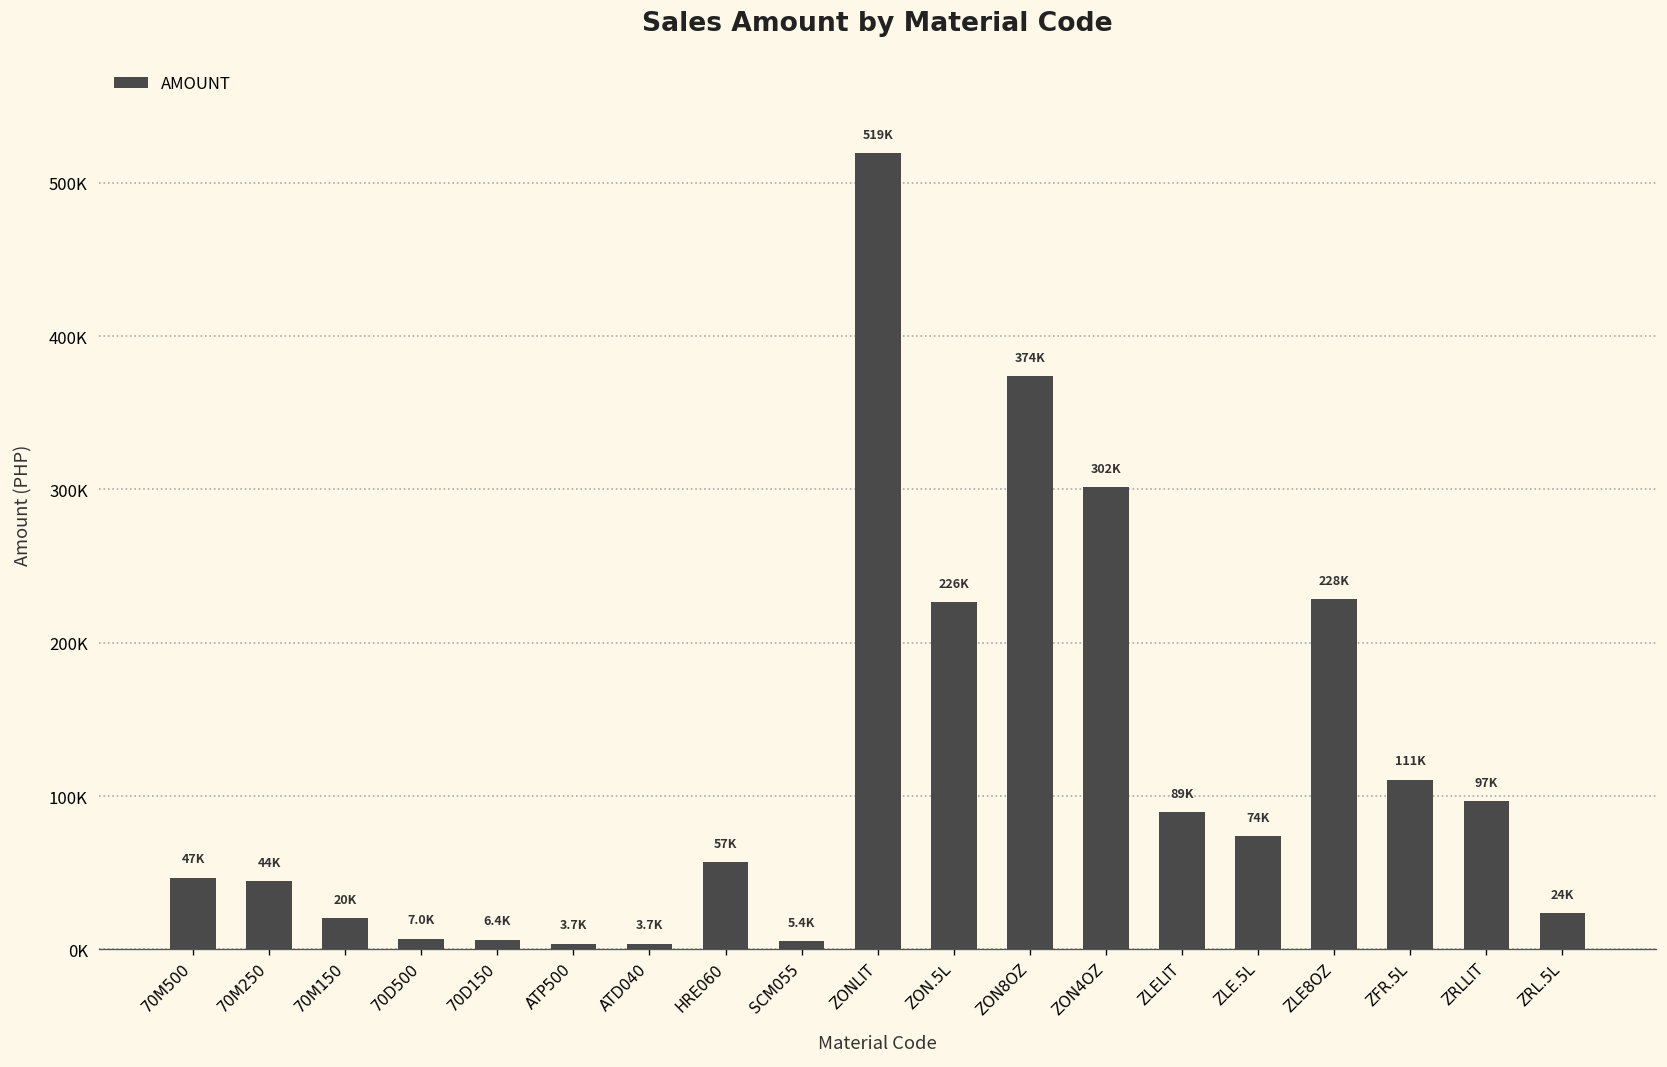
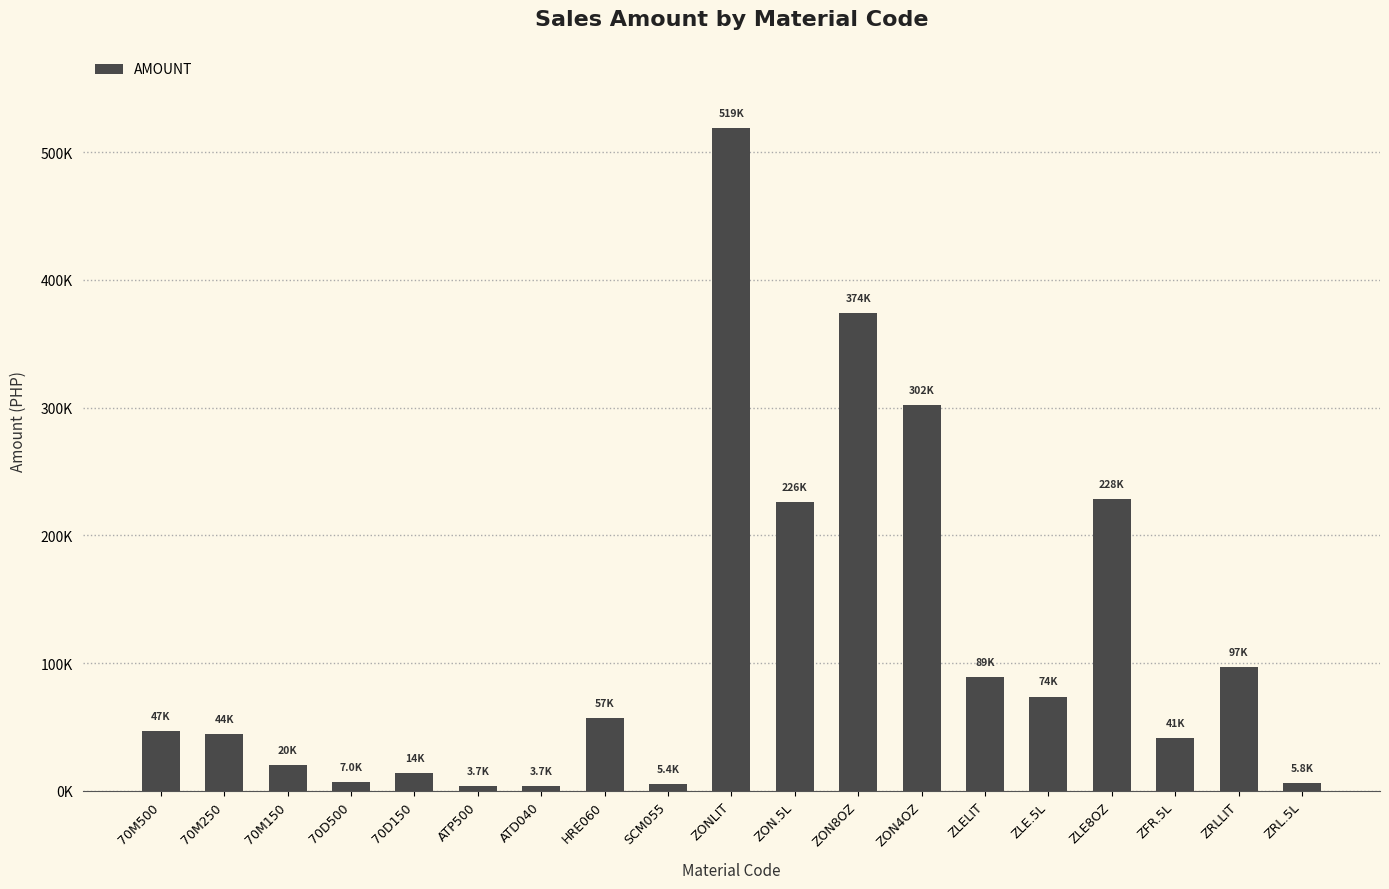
70D150: 6.4K -> 14K
ZFR.5L: 111K -> 41K
ZRL.5L: 24K -> 5.8K
